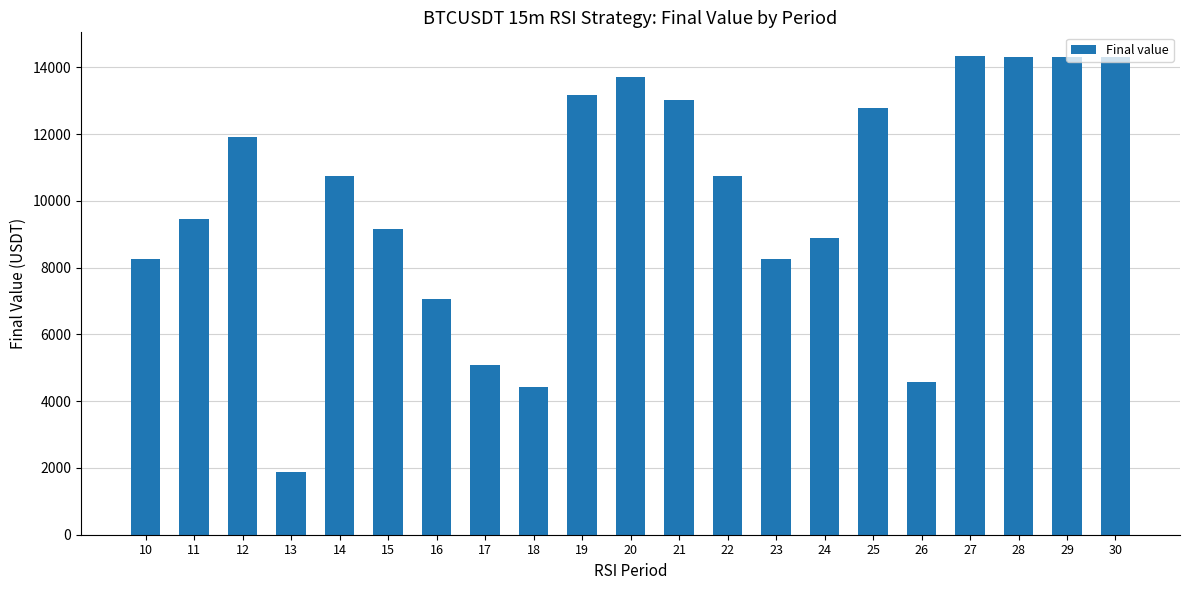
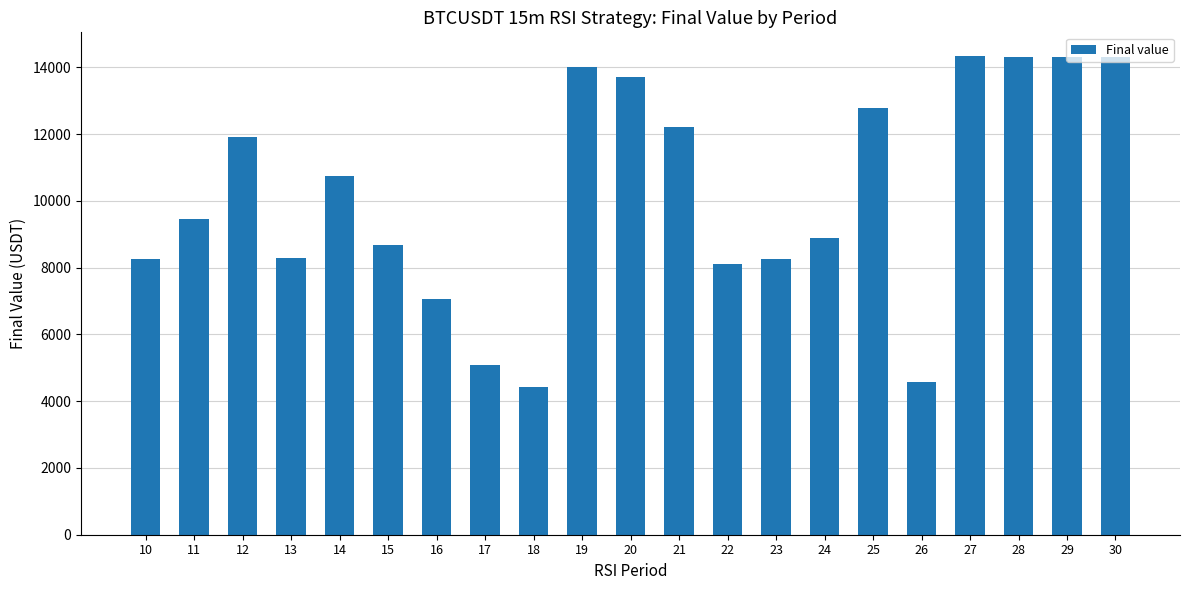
13: 1900 -> 8300
15: 9200 -> 8700
19: 13200 -> 14000
21: 13000 -> 12200
22: 10700 -> 8100
